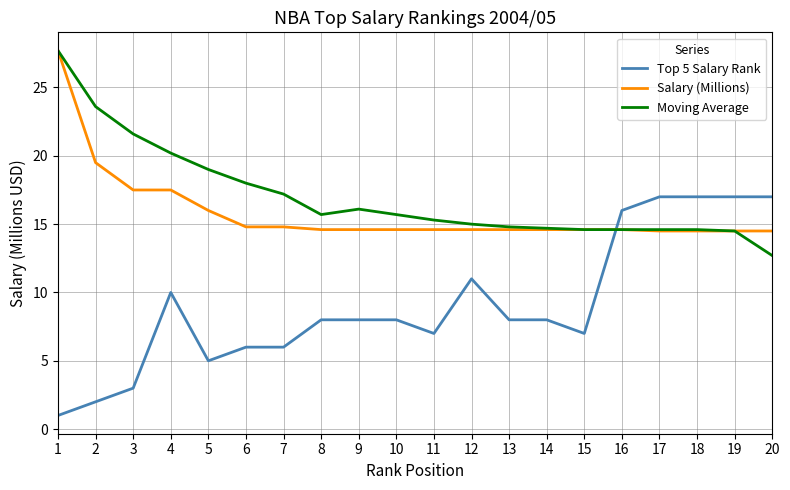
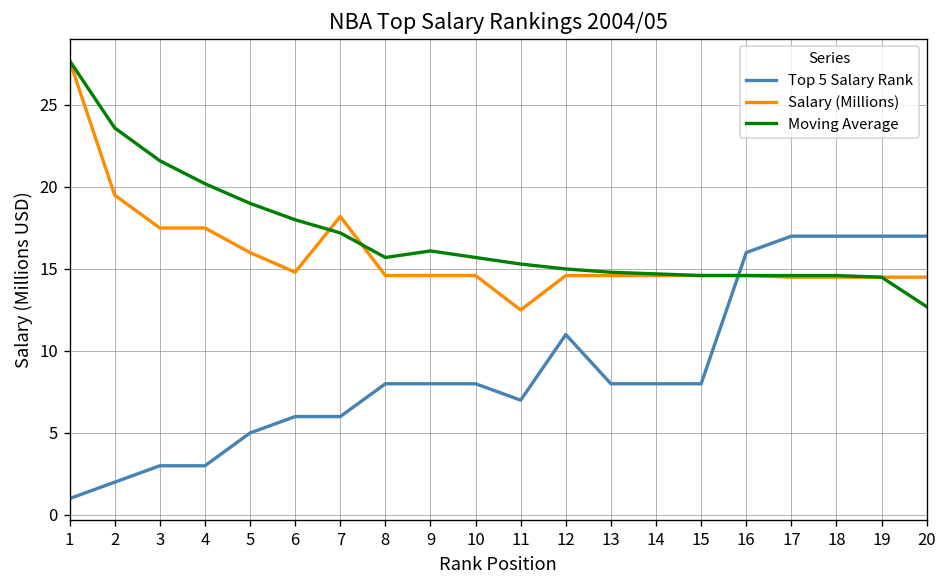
Top 5 Salary Rank, 4: 10 -> 3
Salary (Millions), 7: 14.8 -> 18.2
Salary (Millions), 11: 14.6 -> 12.5
Top 5 Salary Rank, 15: 7 -> 8
